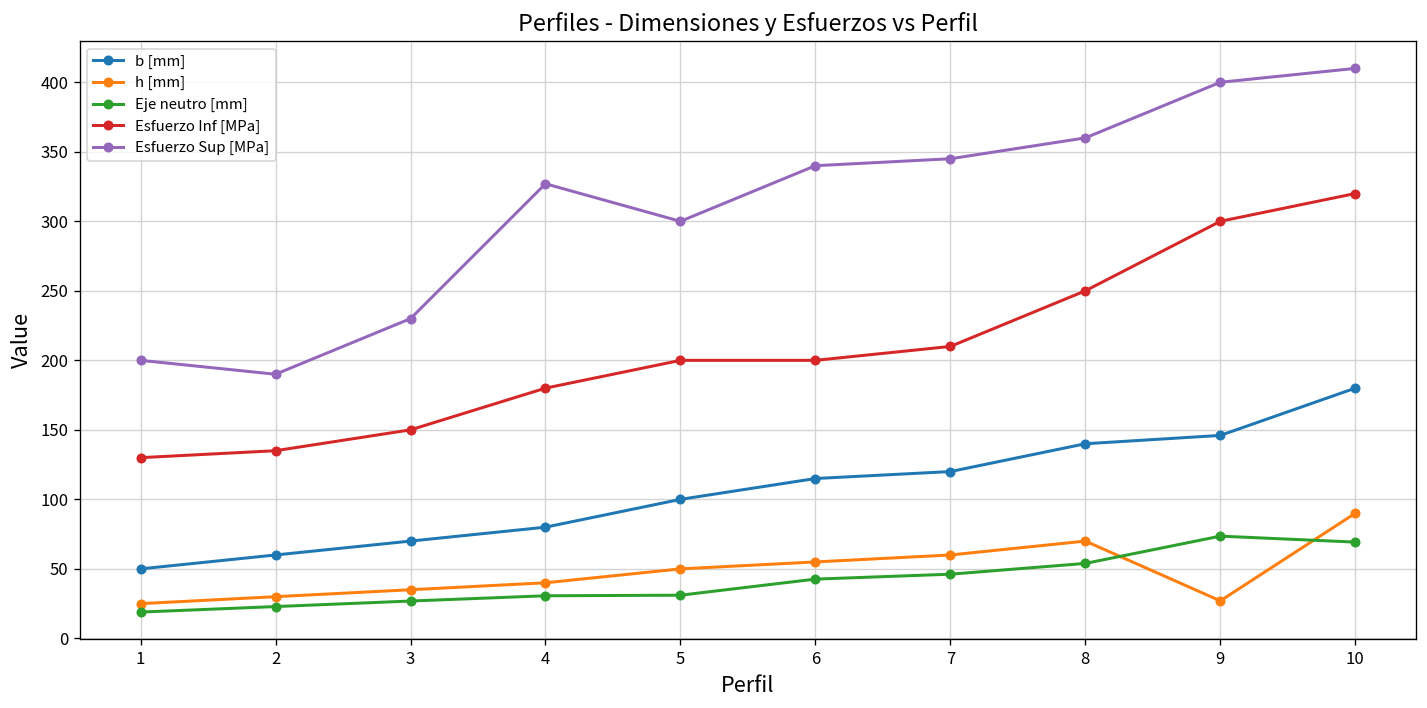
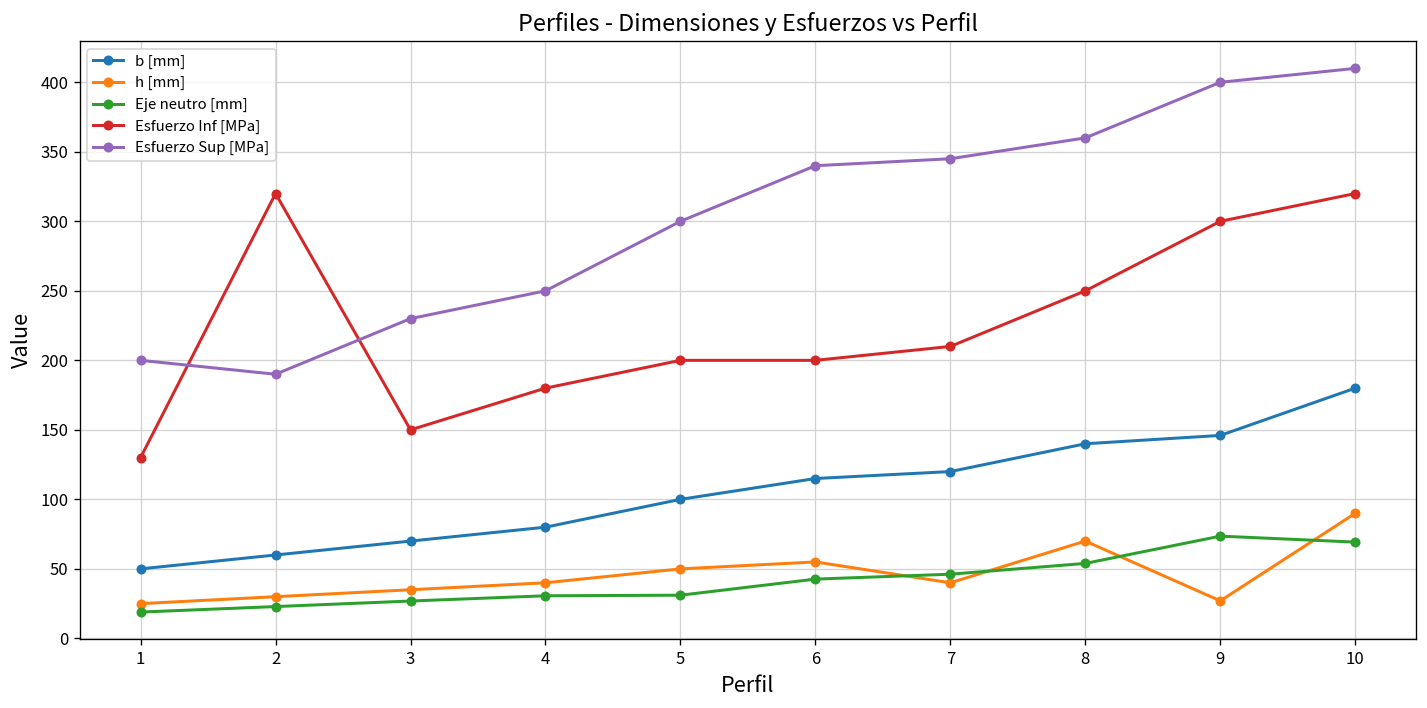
Esfuerzo Inf [MPa], 2: 135 -> 320
Esfuerzo Sup [MPa], 4: 327 -> 250
h [mm], 7: 60 -> 40
